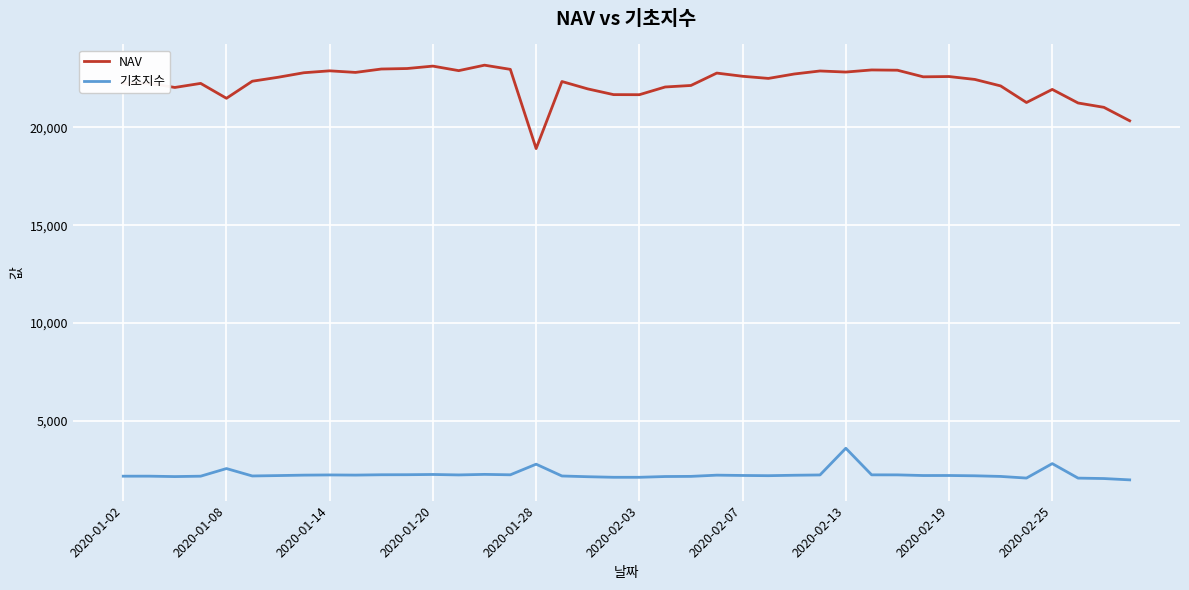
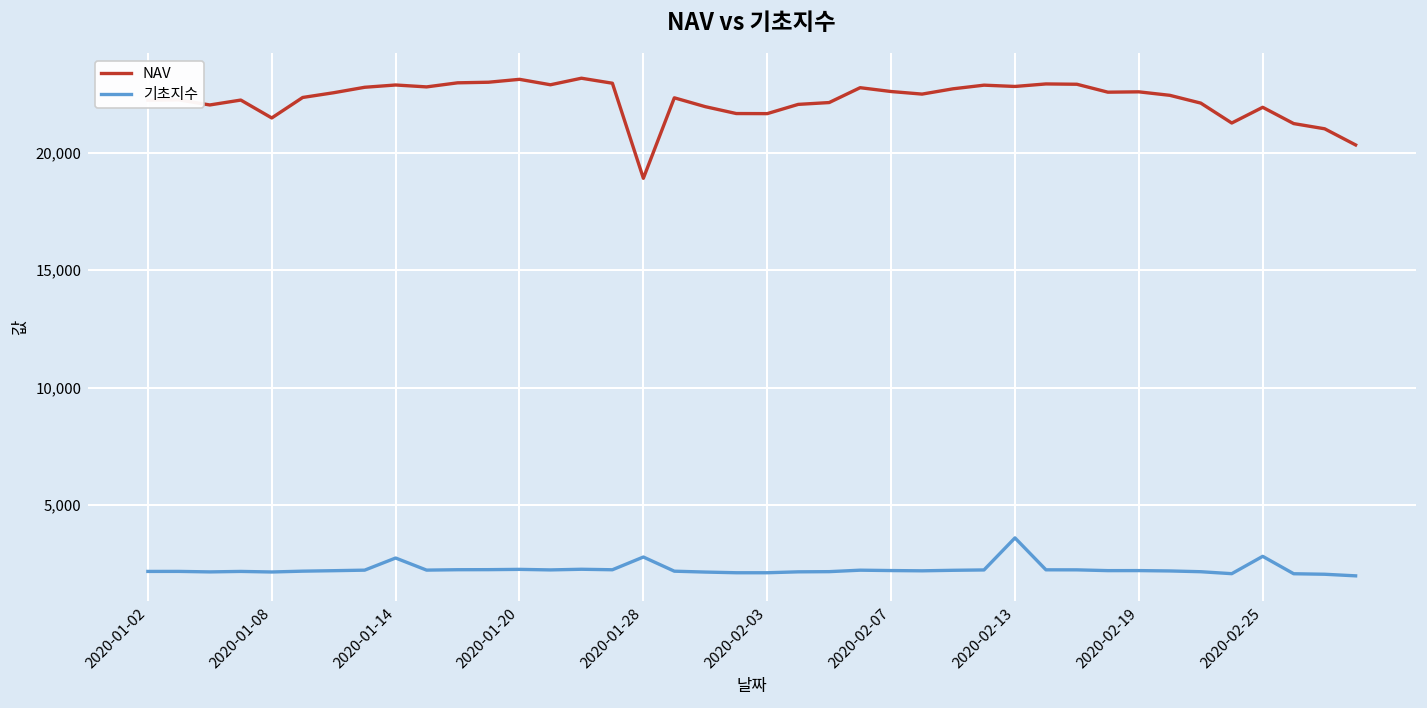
기초지수, 2020-01-08: 2,600 -> 2,200
기초지수, 2020-01-14: 2,200 -> 2,700
